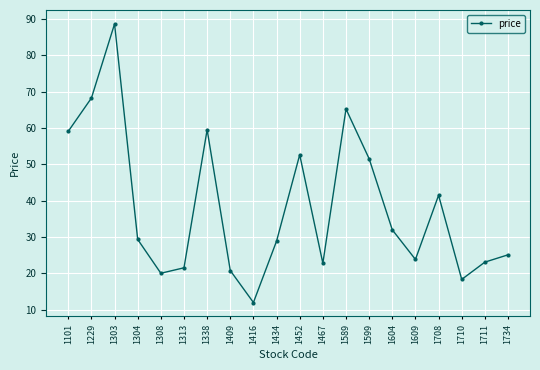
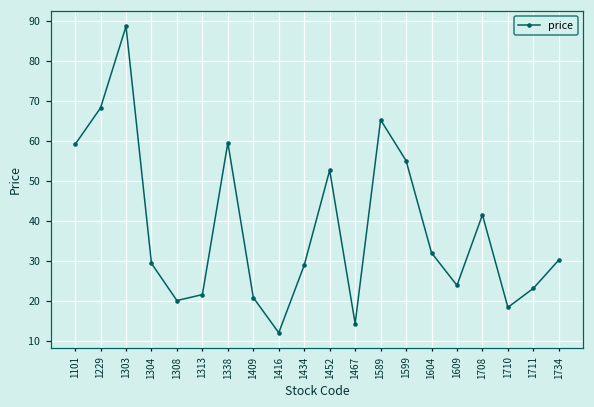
1467: 23 -> 14
1599: 52 -> 55
1734: 25 -> 30
